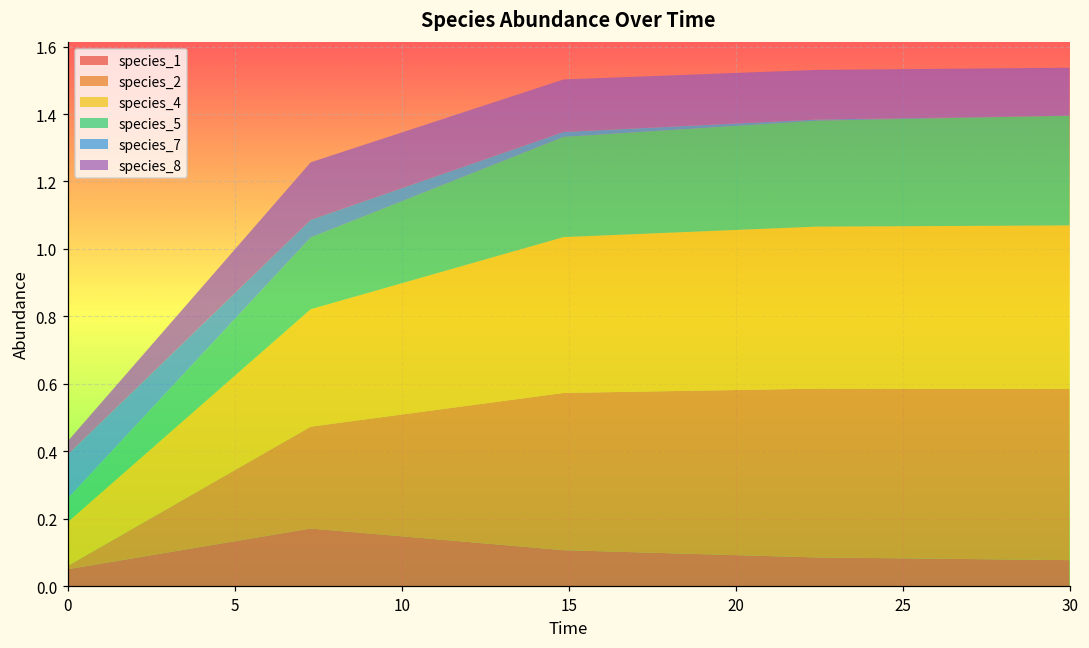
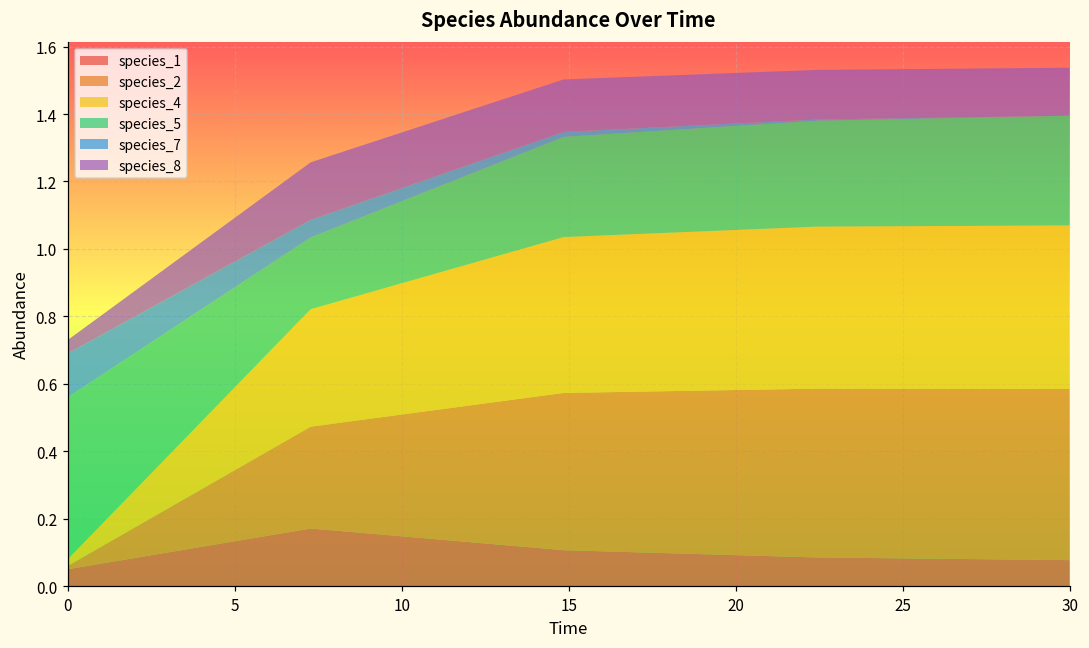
species_4, 0: 0.13 -> 0.02
species_5, 0: 0.07 -> 0.48
